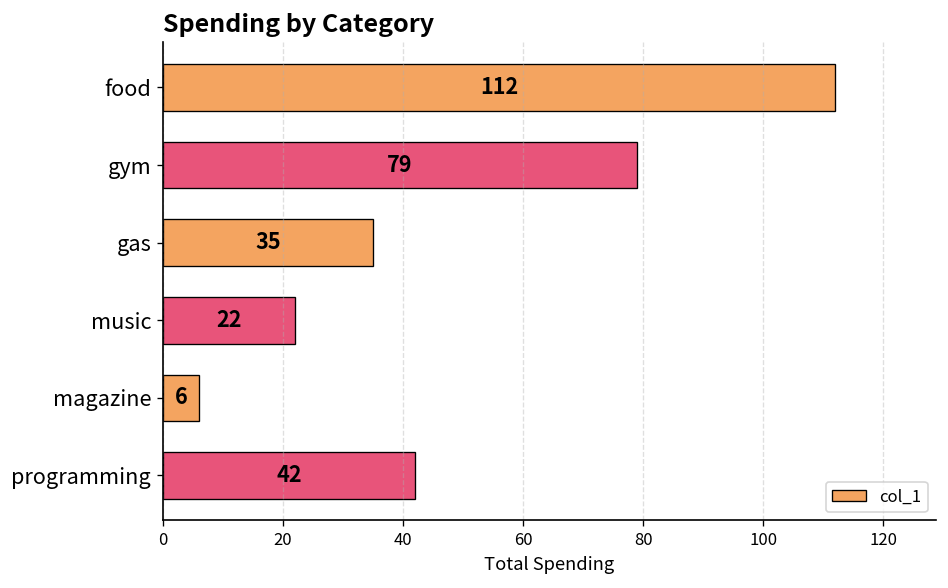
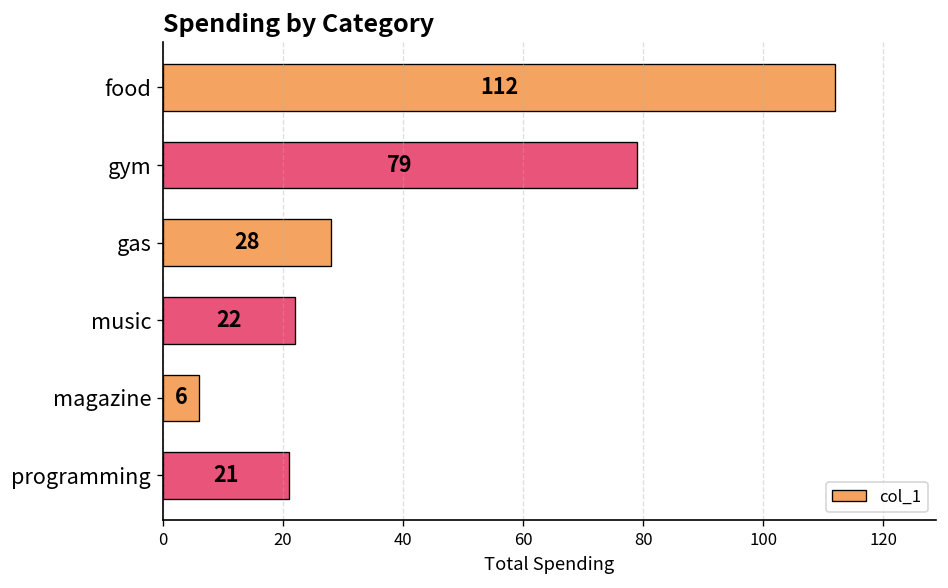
gas: 35 -> 28
programming: 42 -> 21
